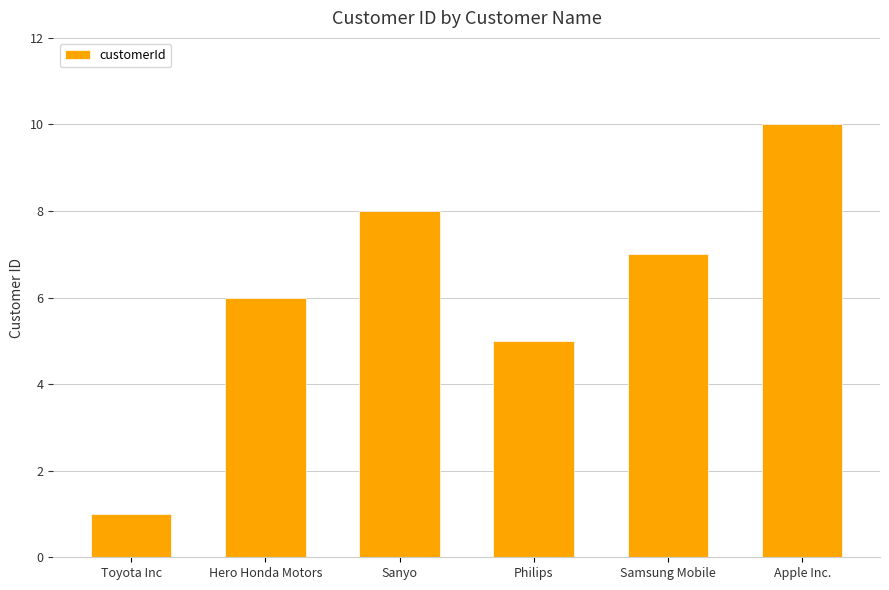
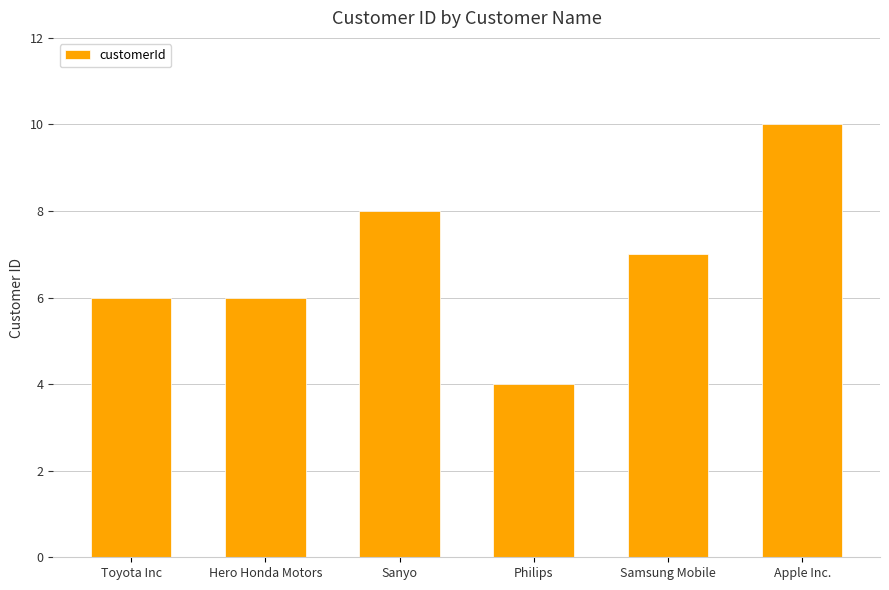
Toyota Inc: 1 -> 6
Philips: 5 -> 4
